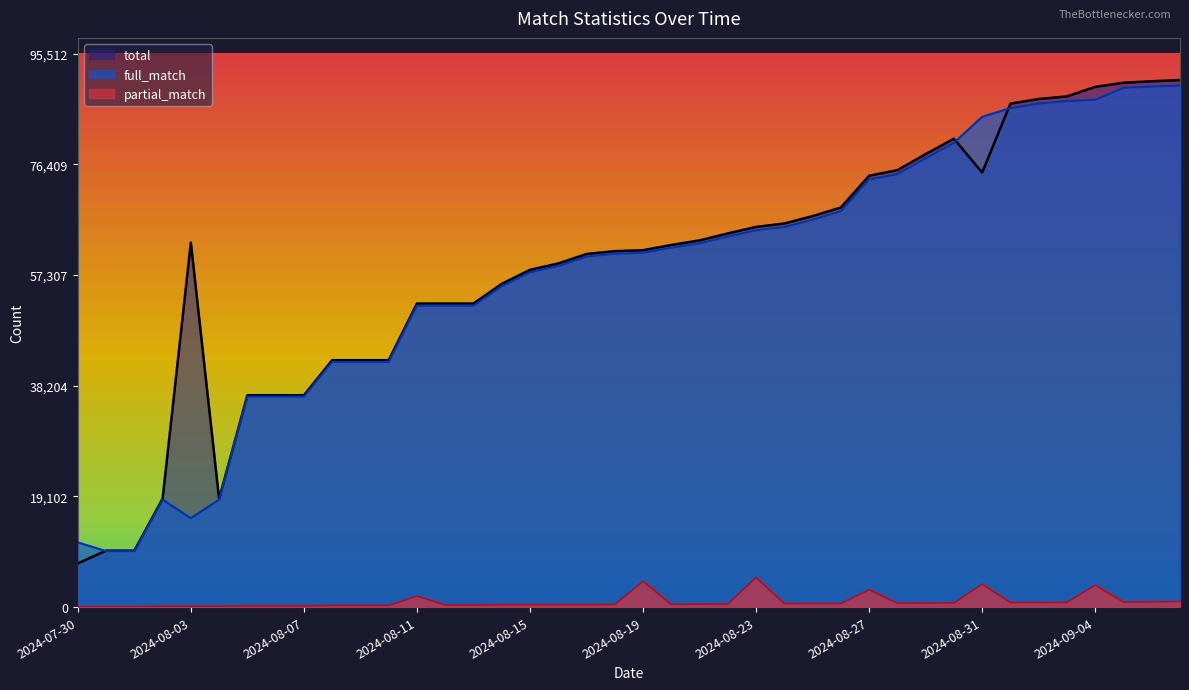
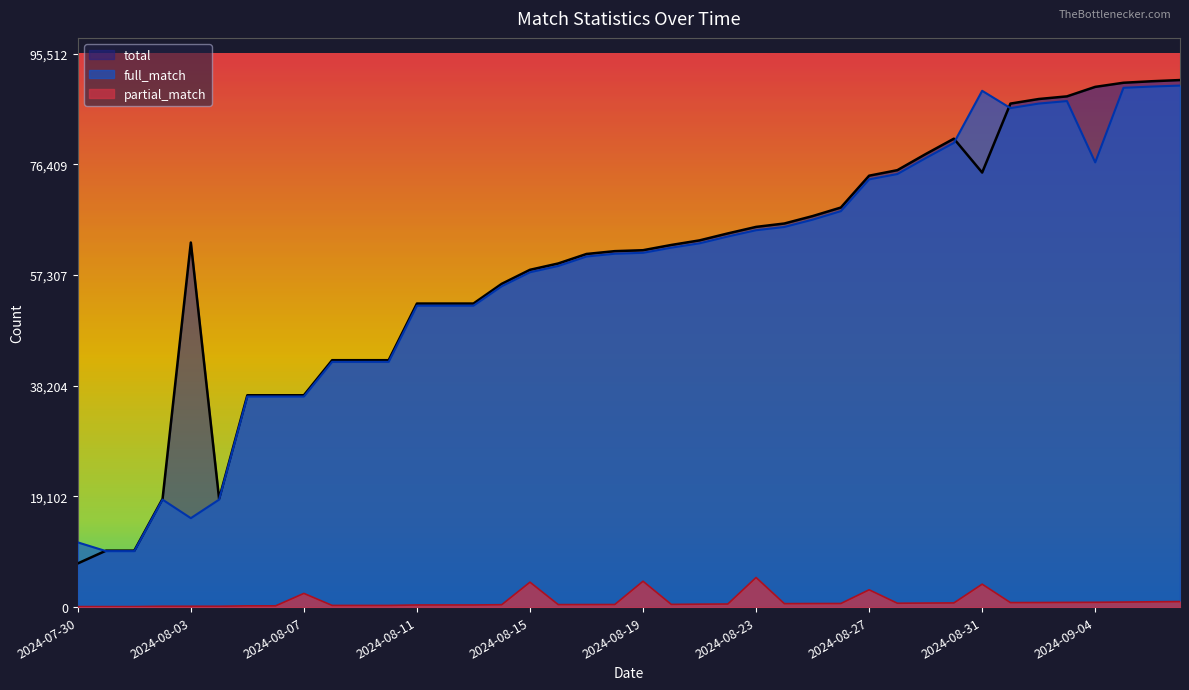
partial_match, 2024-08-07: 0 -> 2,000
partial_match, 2024-08-11: 2,000 -> 0
partial_match, 2024-08-15: 0 -> 4,000
full_match, 2024-08-31: 85,000 -> 89,000
full_match, 2024-09-04: 88,000 -> 77,000
partial_match, 2024-09-04: 4,000 -> 1,000
